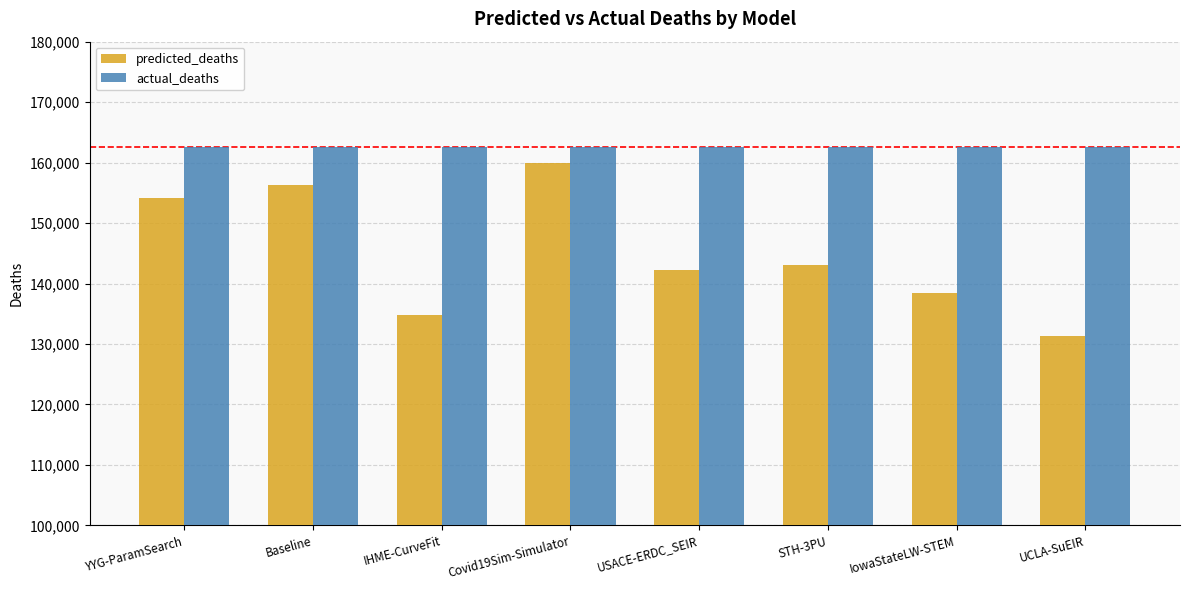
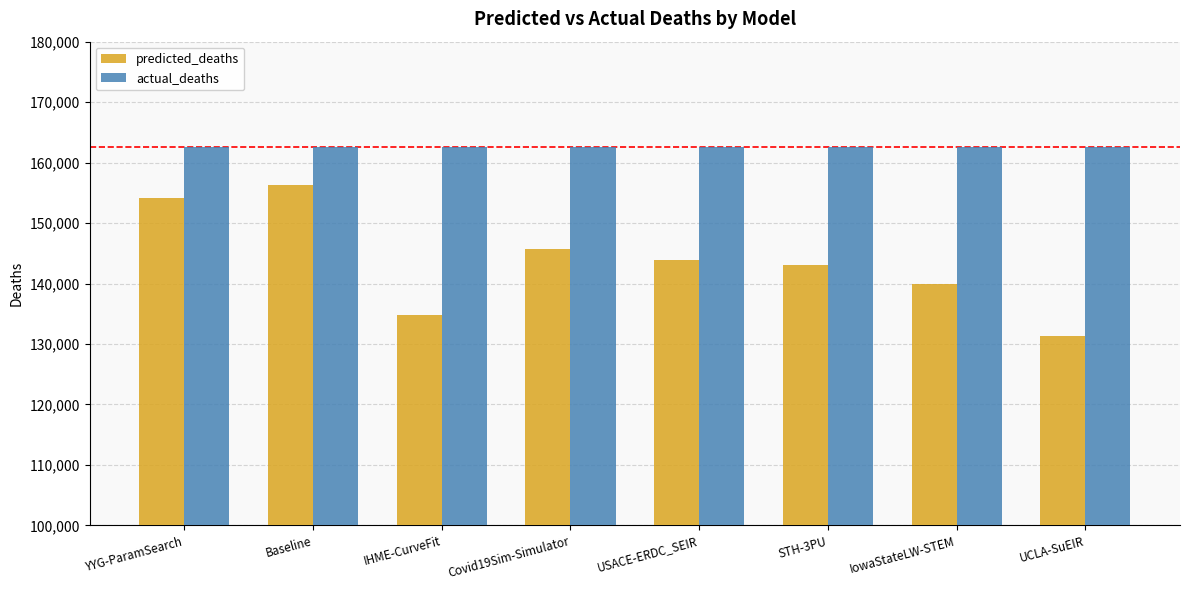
predicted_deaths, Covid19Sim-Simulator: 160,000 -> 146,000
predicted_deaths, USACE-ERDC_SEIR: 142,000 -> 144,000
predicted_deaths, IowaStateLW-STEM: 138,000 -> 140,000
